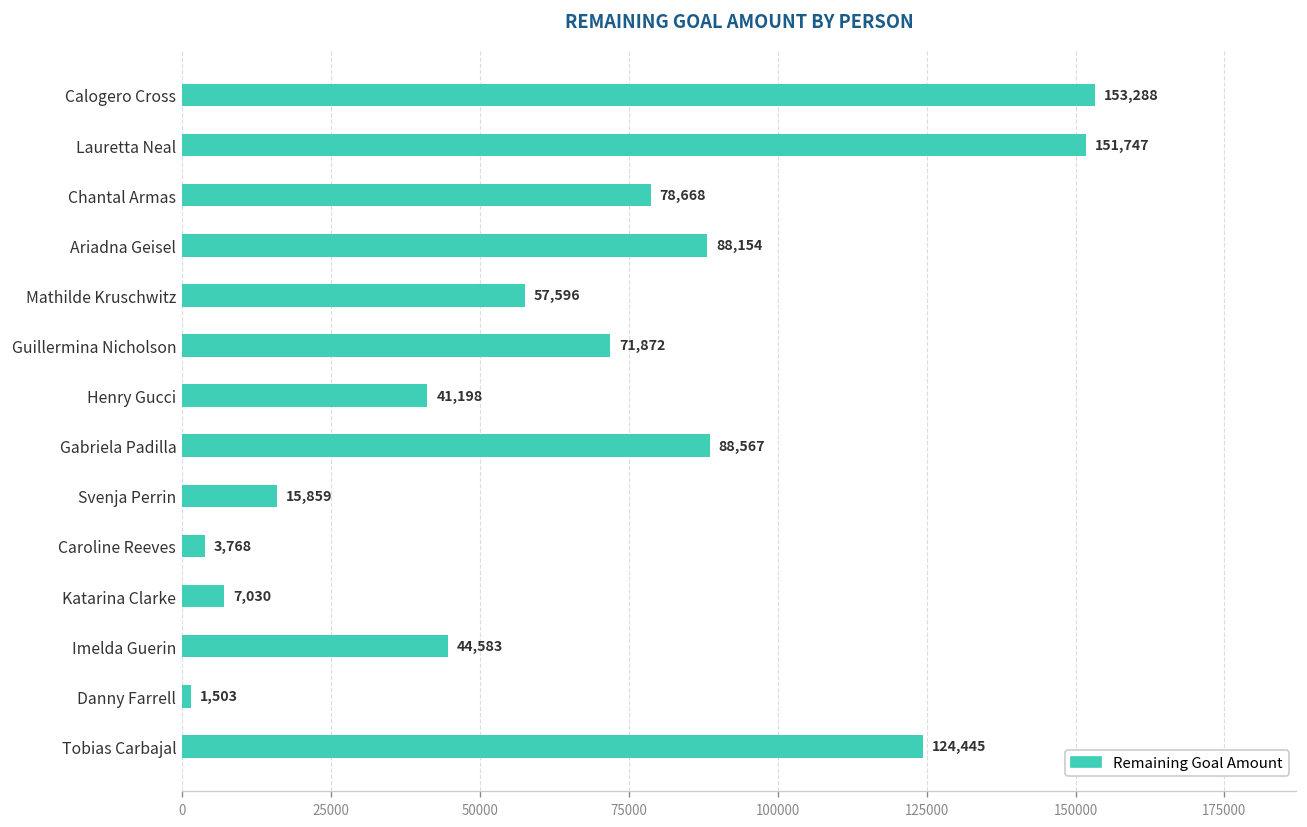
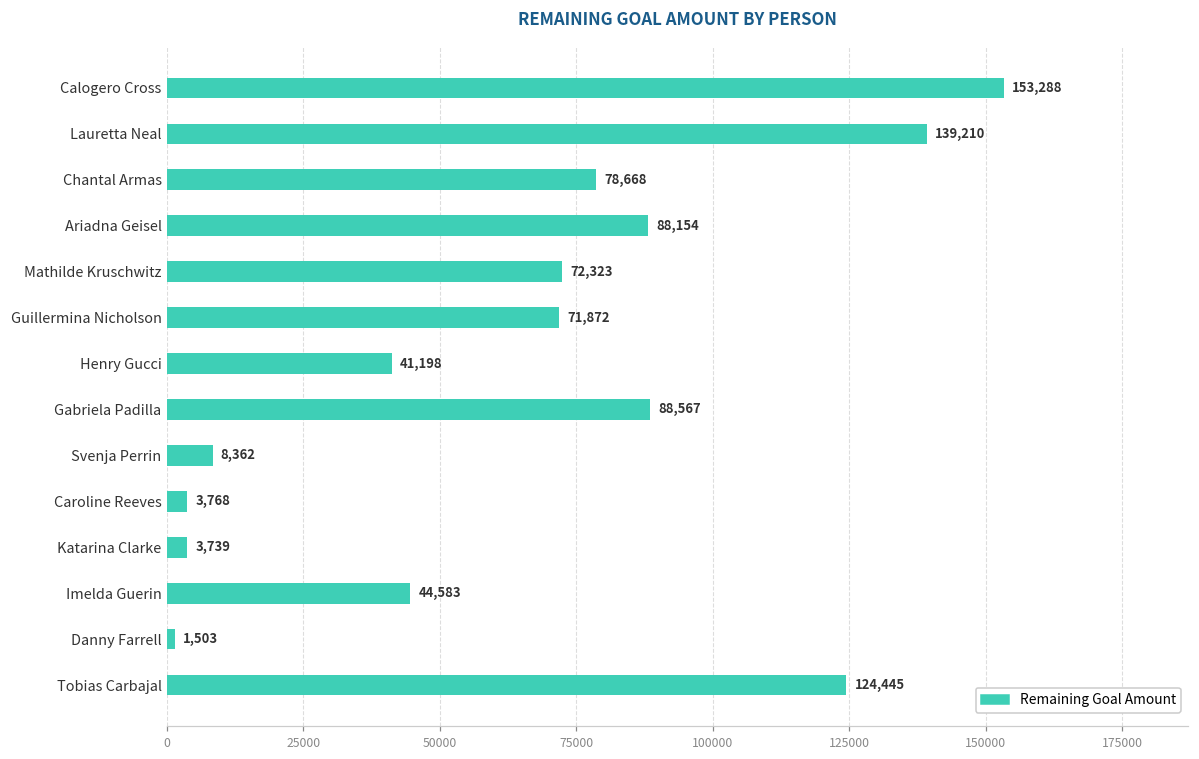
Lauretta Neal: 151,747 -> 139,210
Mathilde Kruschwitz: 57,596 -> 72,323
Svenja Perrin: 15,859 -> 8,362
Katarina Clarke: 7,030 -> 3,739
